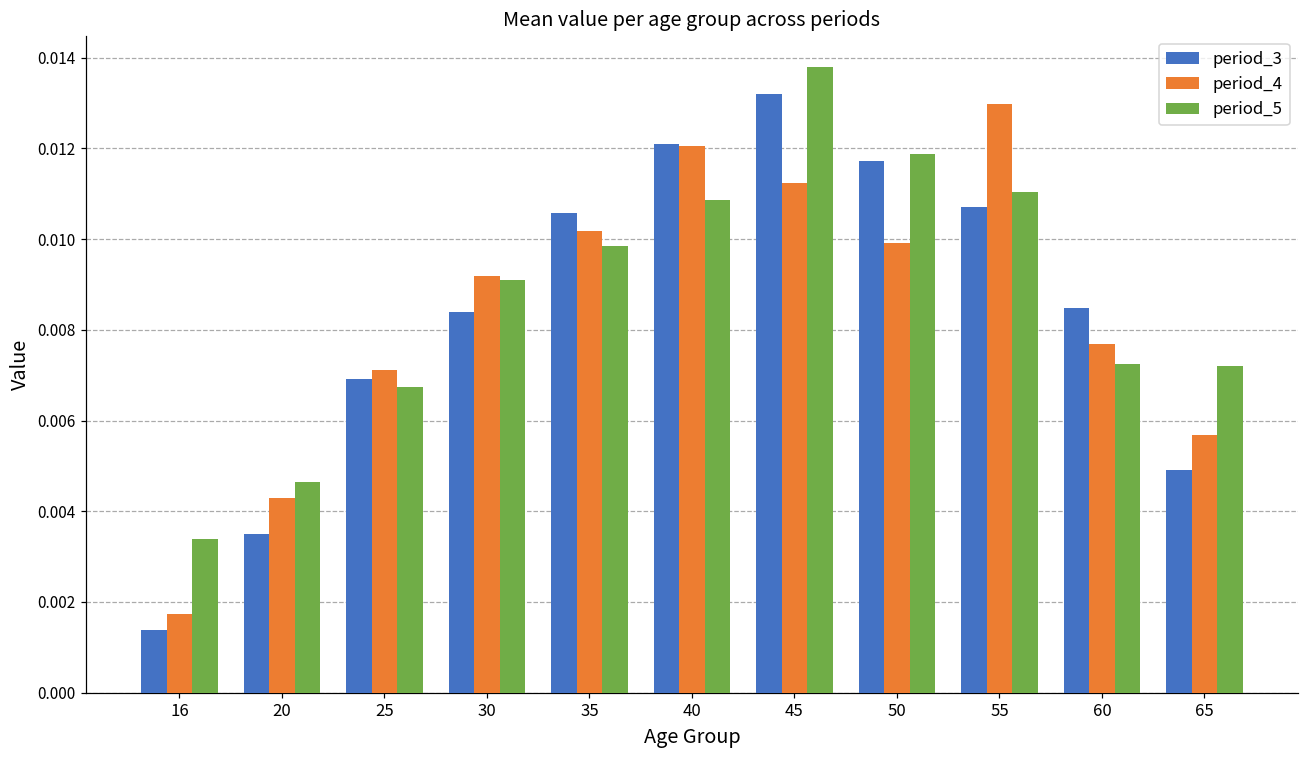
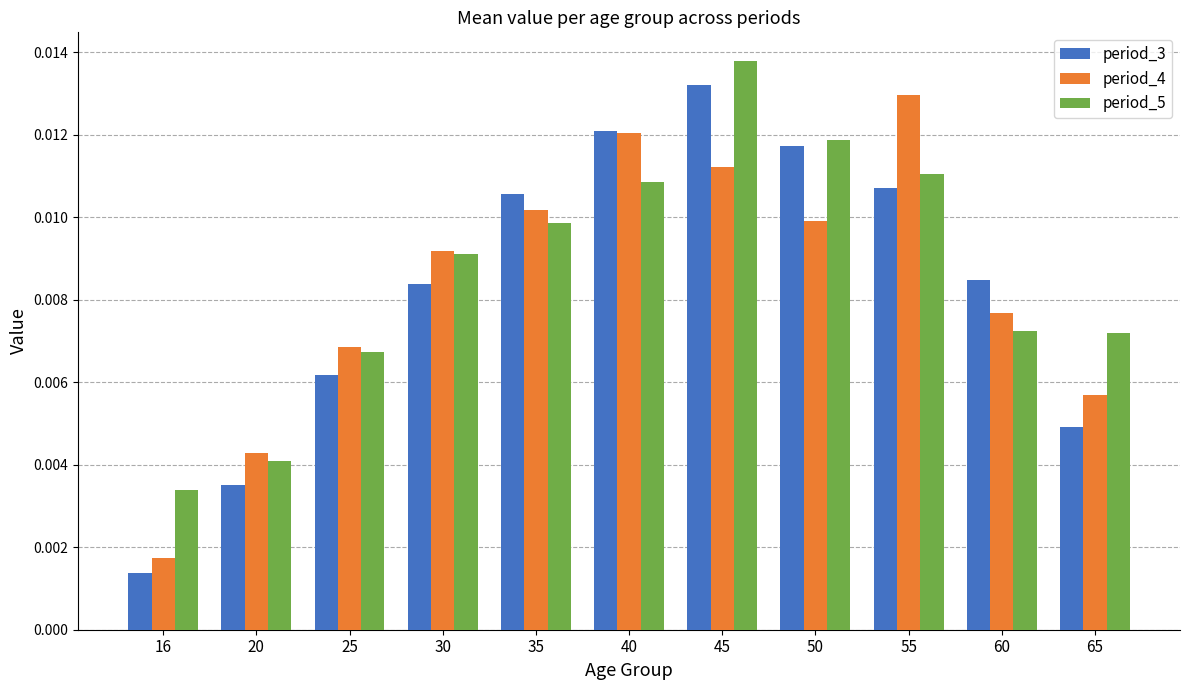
period_5, 20: 0.0046 -> 0.0041
period_3, 25: 0.0069 -> 0.0062
period_4, 25: 0.0071 -> 0.0069
